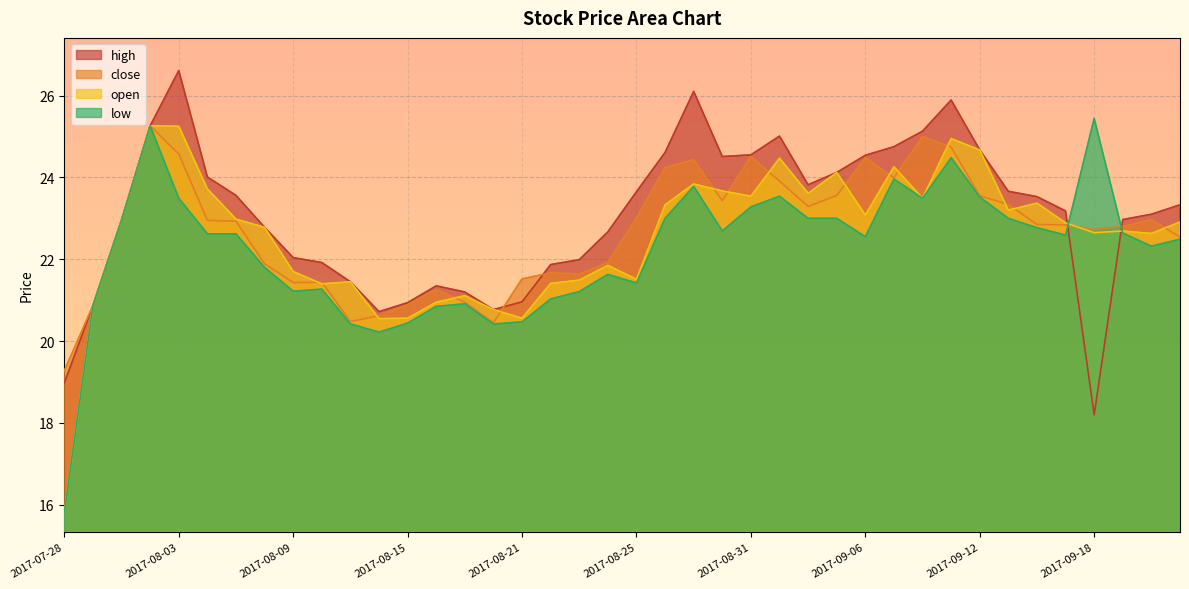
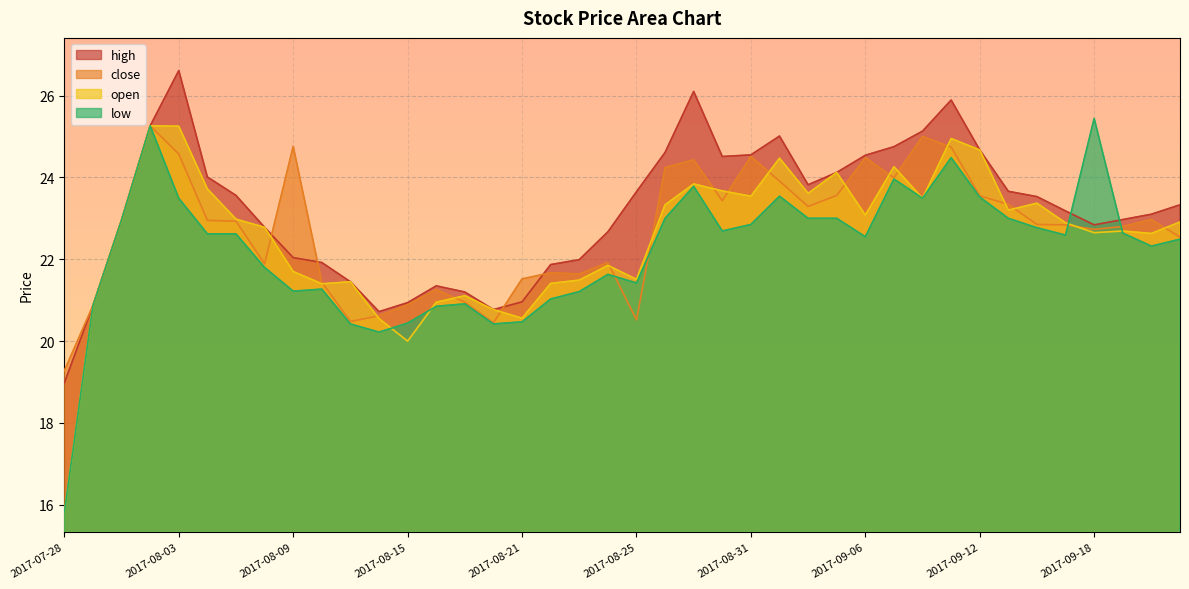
close, 2017-08-09: 21.4 -> 24.8
open, 2017-08-15: 20.6 -> 20.0
close, 2017-08-25: 23.0 -> 20.5
low, 2017-08-31: 23.3 -> 22.9
high, 2017-09-18: 18.2 -> 22.8
